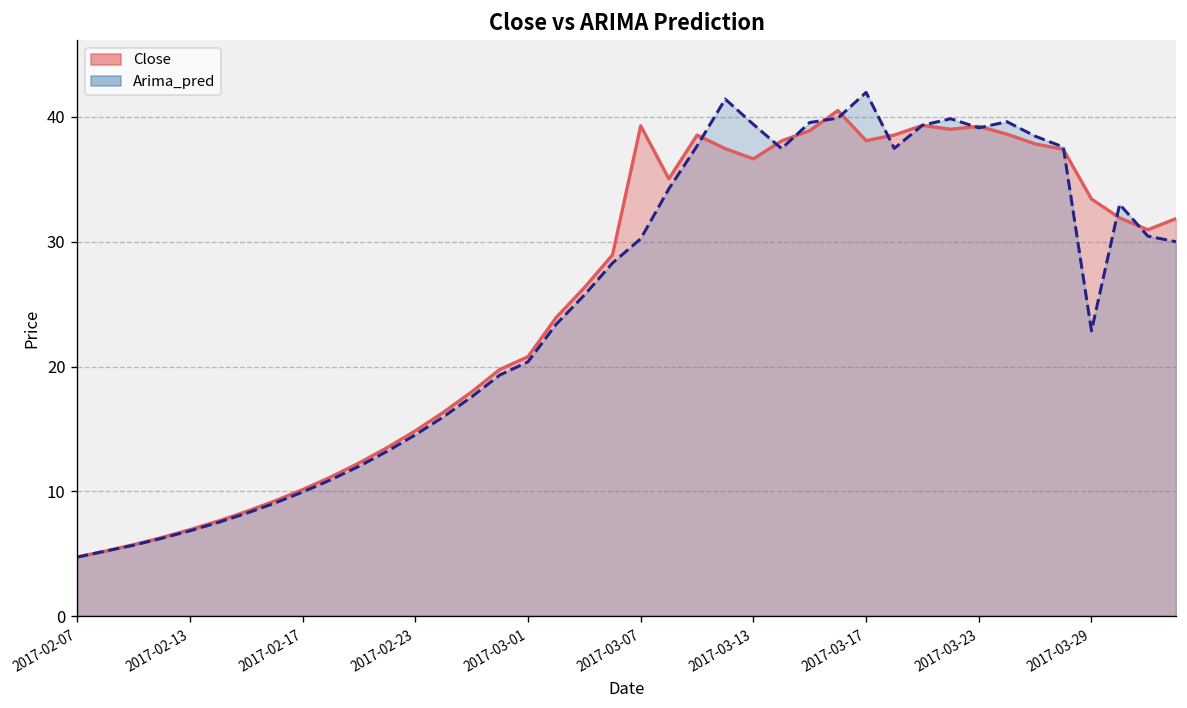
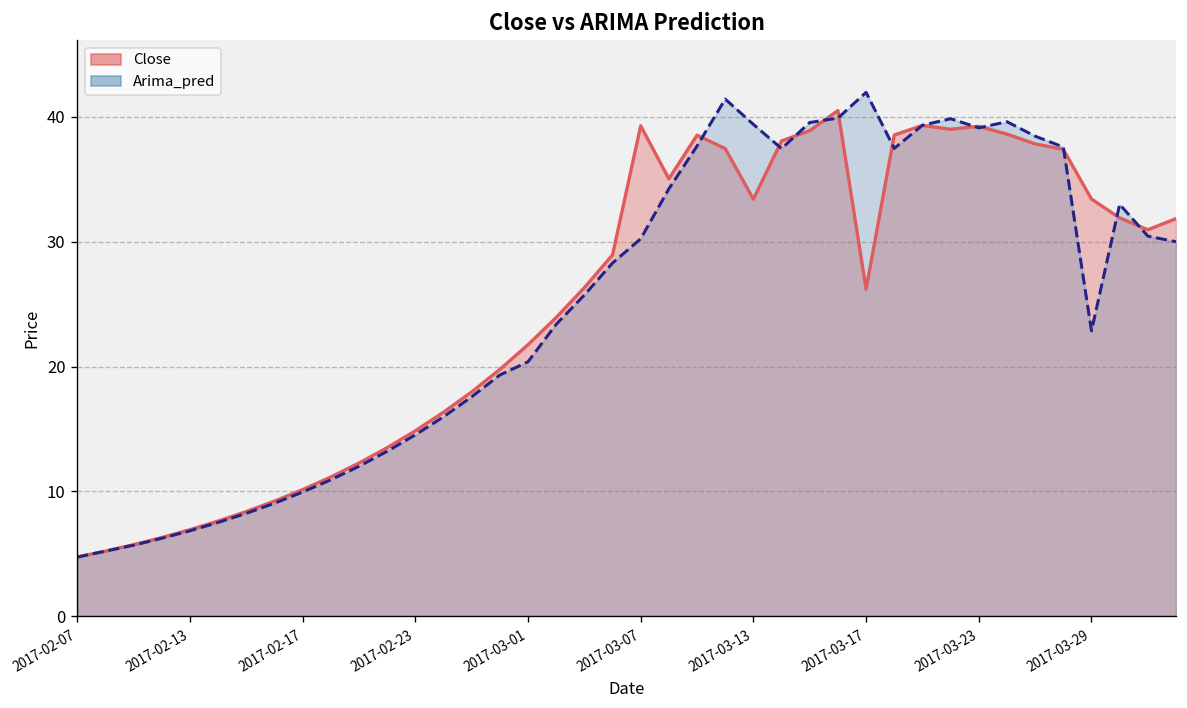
Close, 2017-03-01: 20.8 -> 21.8
Close, 2017-03-13: 36.6 -> 33.4
Close, 2017-03-17: 38.1 -> 26.2
